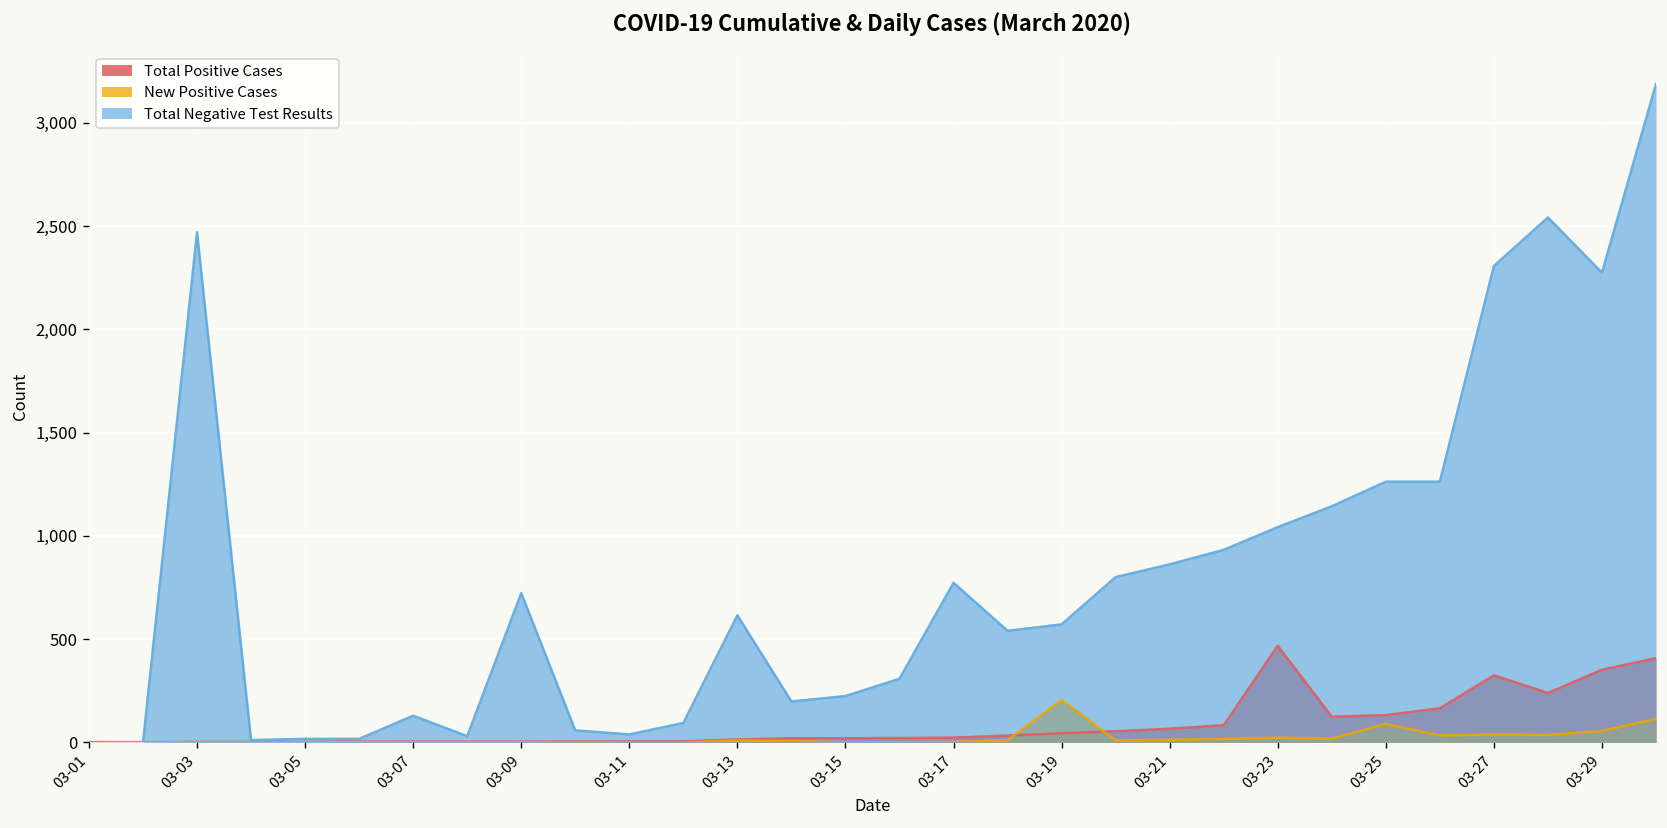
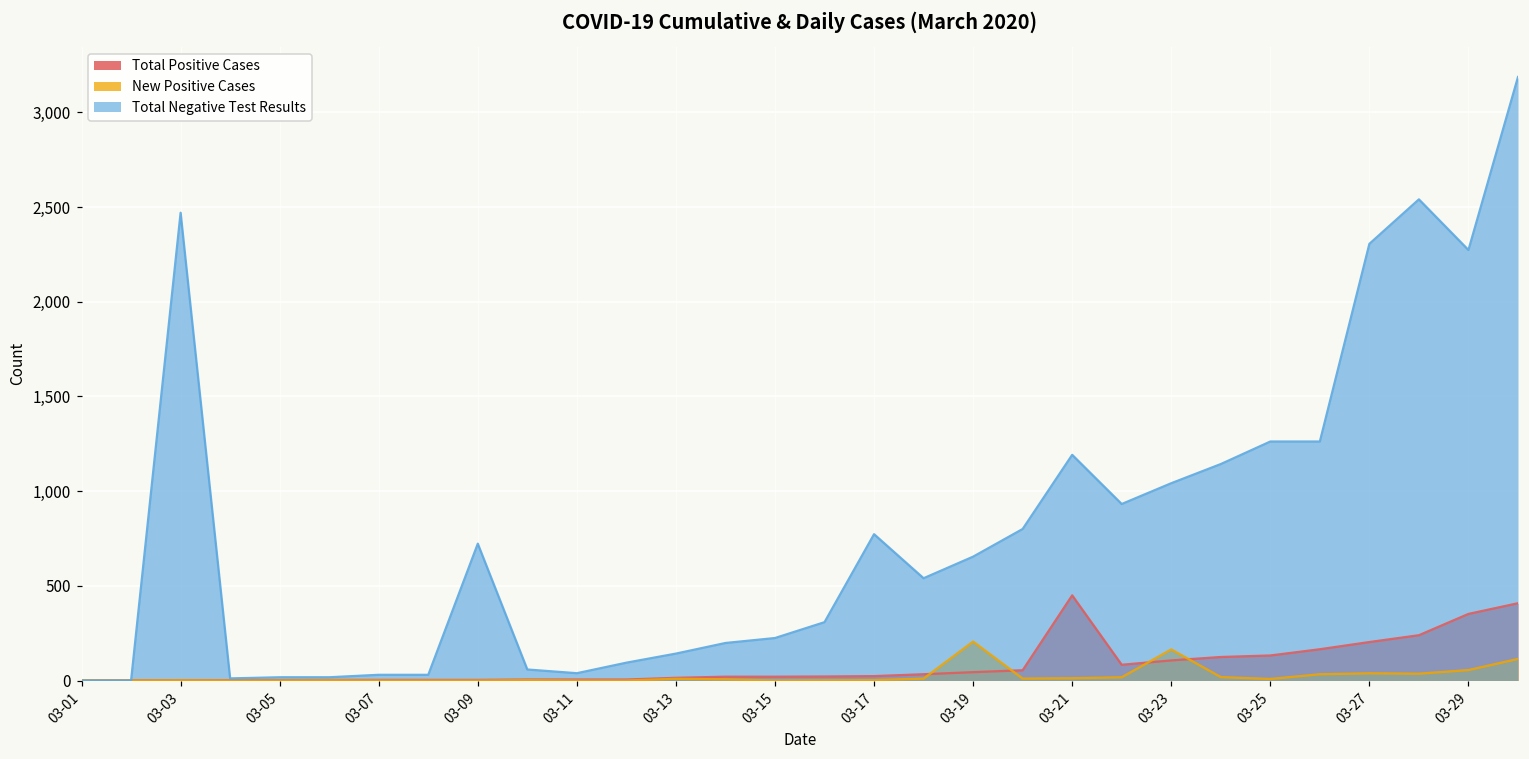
Total Negative Test Results, 03-07: 130 -> 30
Total Negative Test Results, 03-13: 620 -> 140
Total Negative Test Results, 03-19: 570 -> 650
Total Positive Cases, 03-21: 70 -> 450
Total Negative Test Results, 03-21: 860 -> 1,190
Total Positive Cases, 03-23: 470 -> 110
New Positive Cases, 03-23: 20 -> 160
New Positive Cases, 03-25: 90 -> 10
Total Positive Cases, 03-27: 320 -> 200
